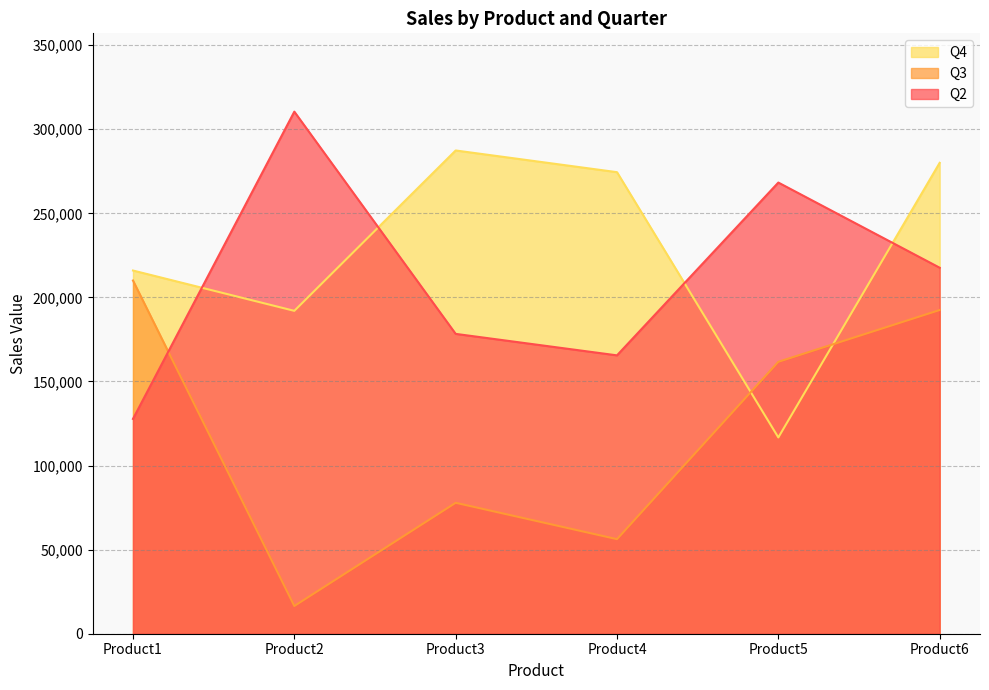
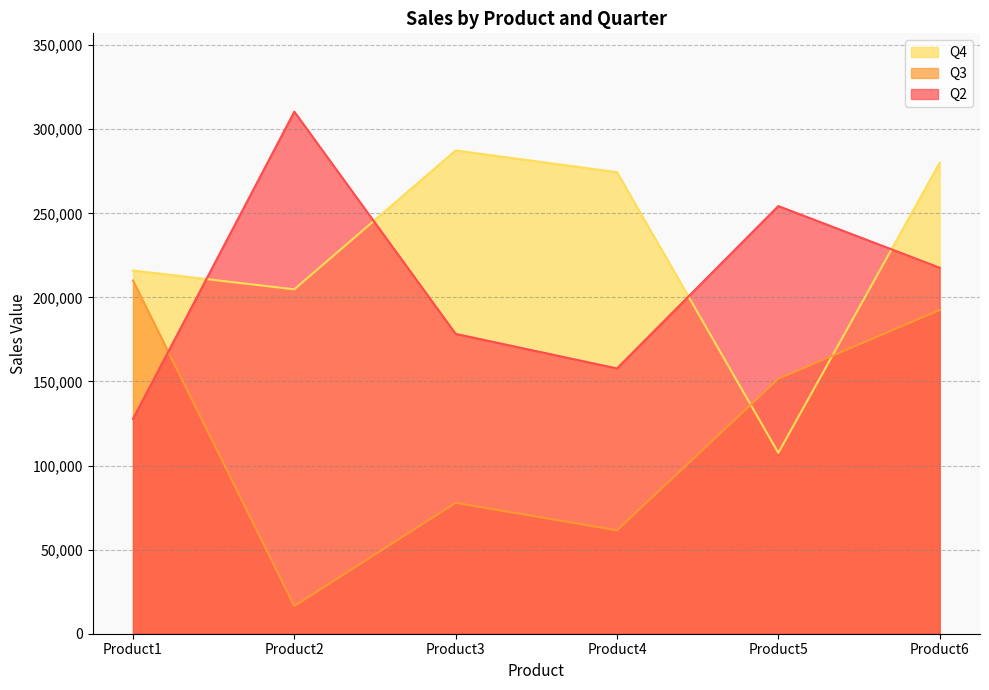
Q4, Product2: 192,000 -> 205,000
Q3, Product4: 56,000 -> 61,000
Q2, Product4: 166,000 -> 158,000
Q4, Product5: 117,000 -> 108,000
Q3, Product5: 162,000 -> 152,000
Q2, Product5: 268,000 -> 254,000
